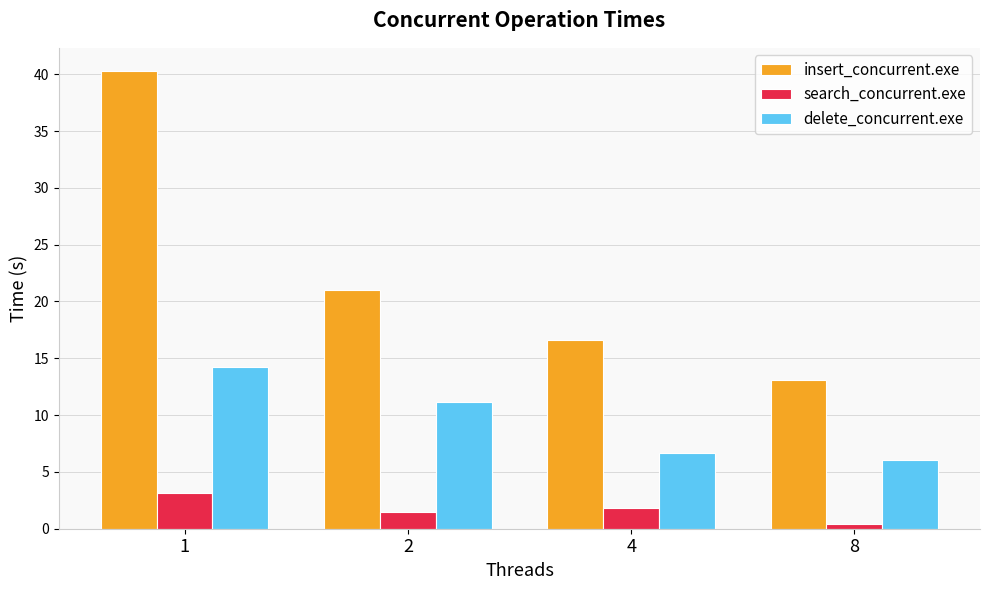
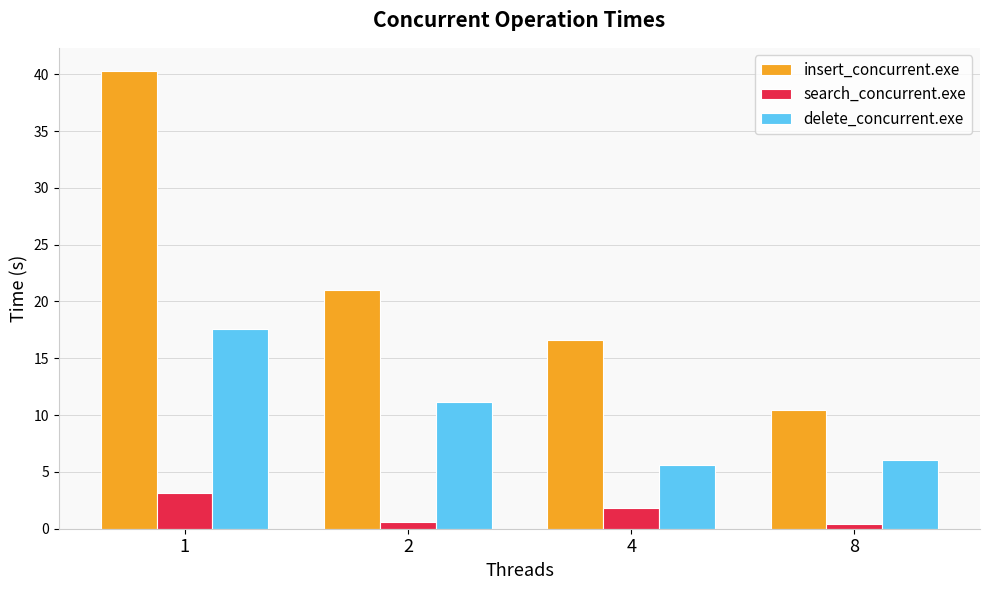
delete_concurrent.exe, 1: 14.2 -> 17.6
search_concurrent.exe, 2: 1.4 -> 0.6
delete_concurrent.exe, 4: 6.7 -> 5.6
insert_concurrent.exe, 8: 13.1 -> 10.5
